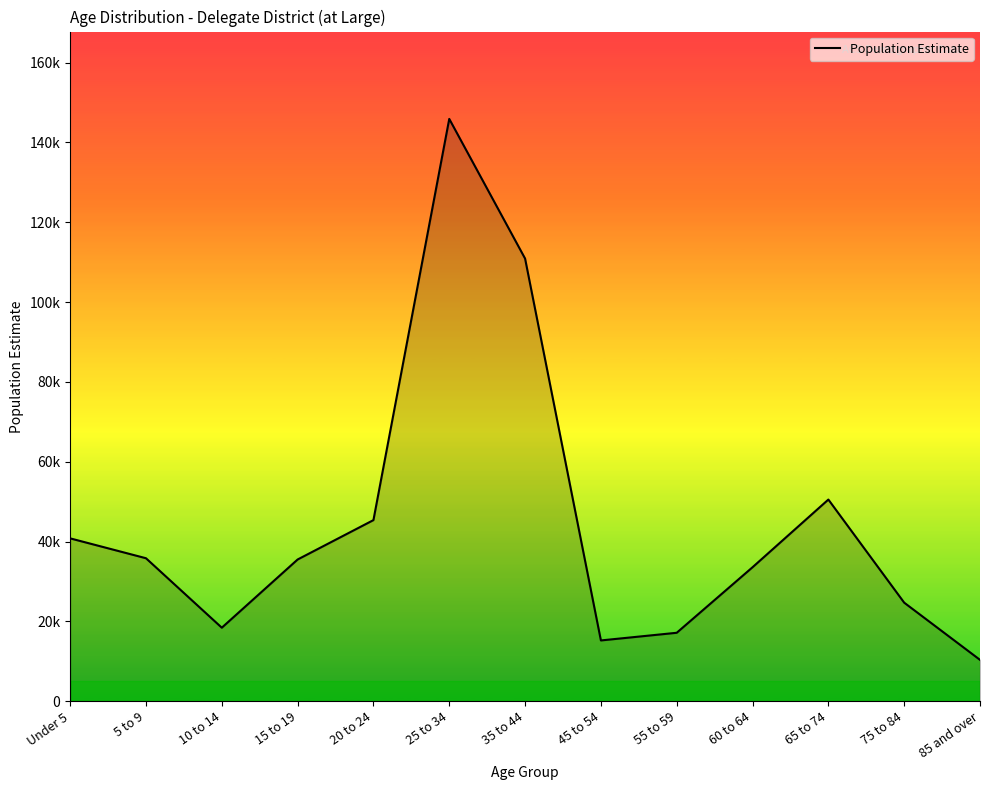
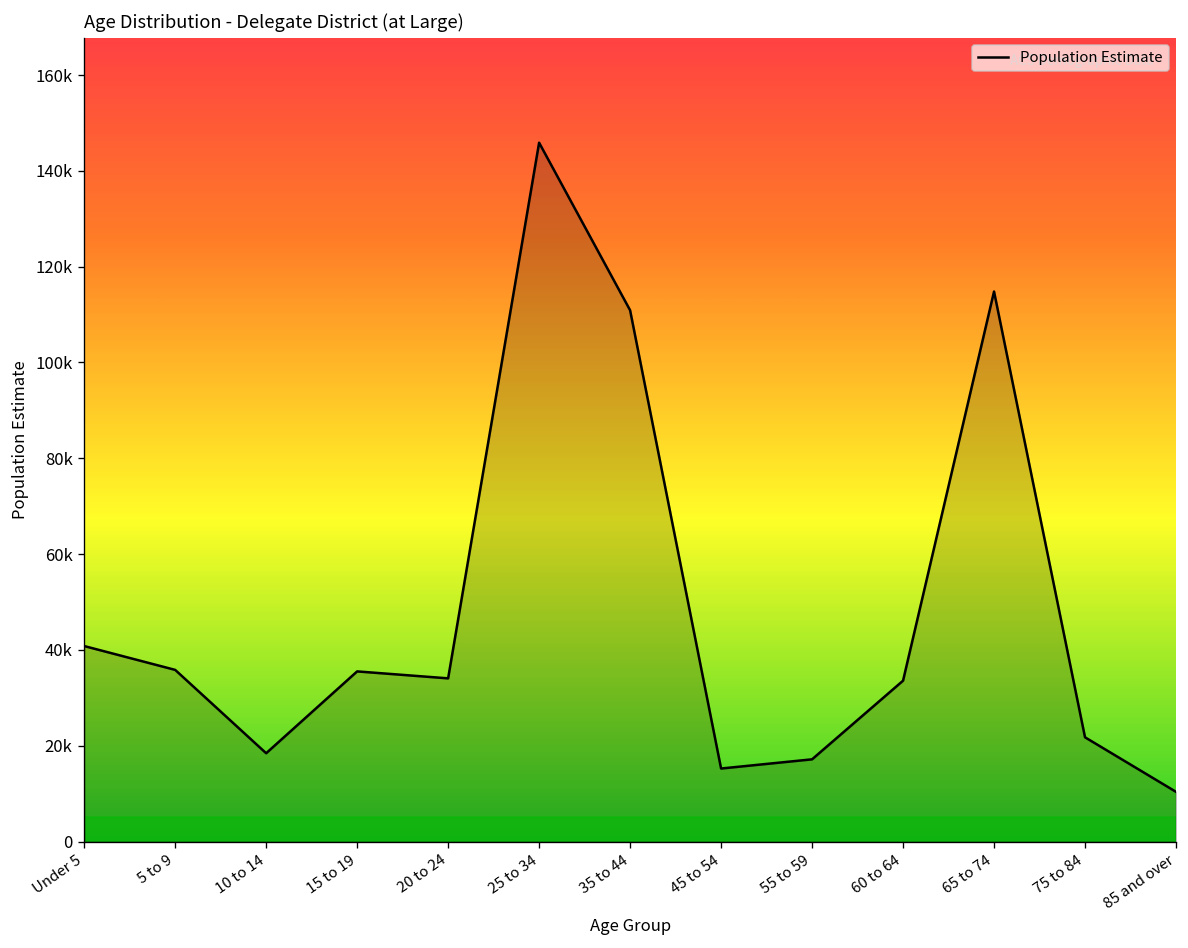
20 to 24: 45000 -> 34000
65 to 74: 51000 -> 115000
75 to 84: 25000 -> 22000
